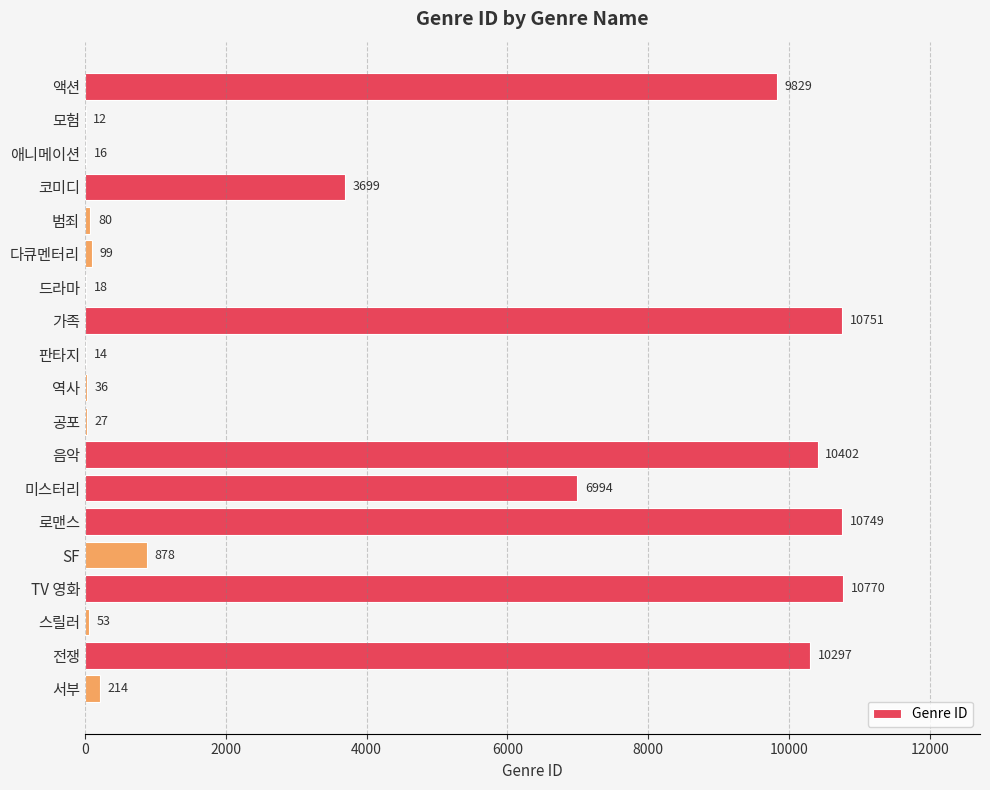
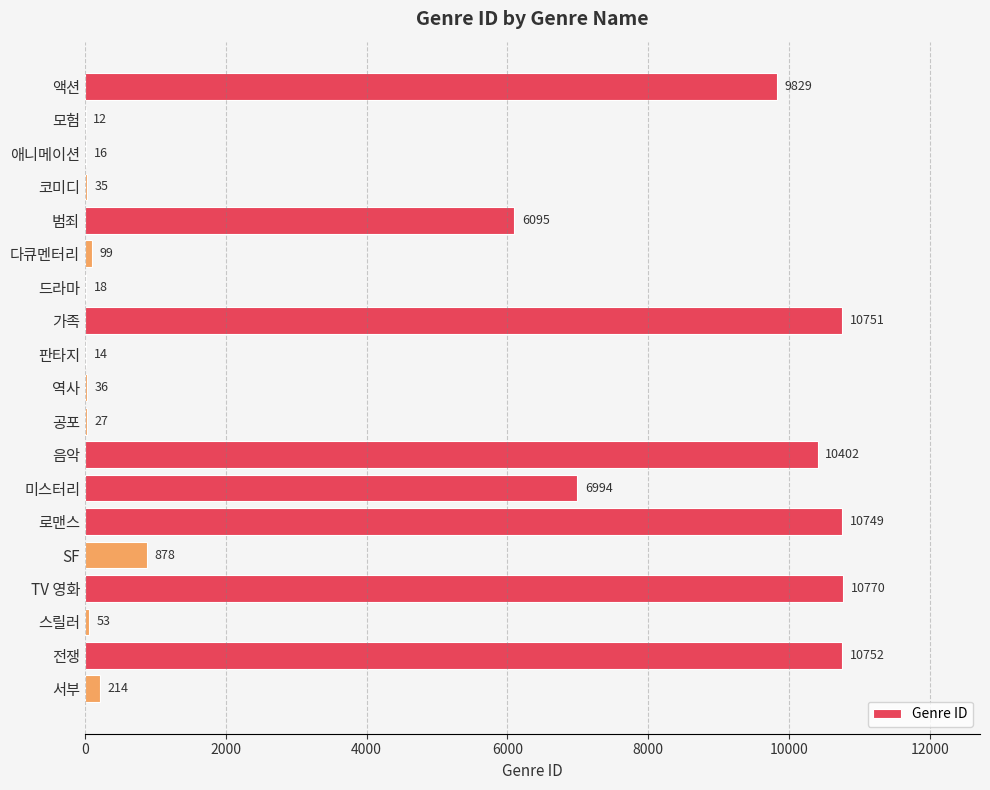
코미디: 3699 -> 35
범죄: 80 -> 6095
전쟁: 10297 -> 10752
